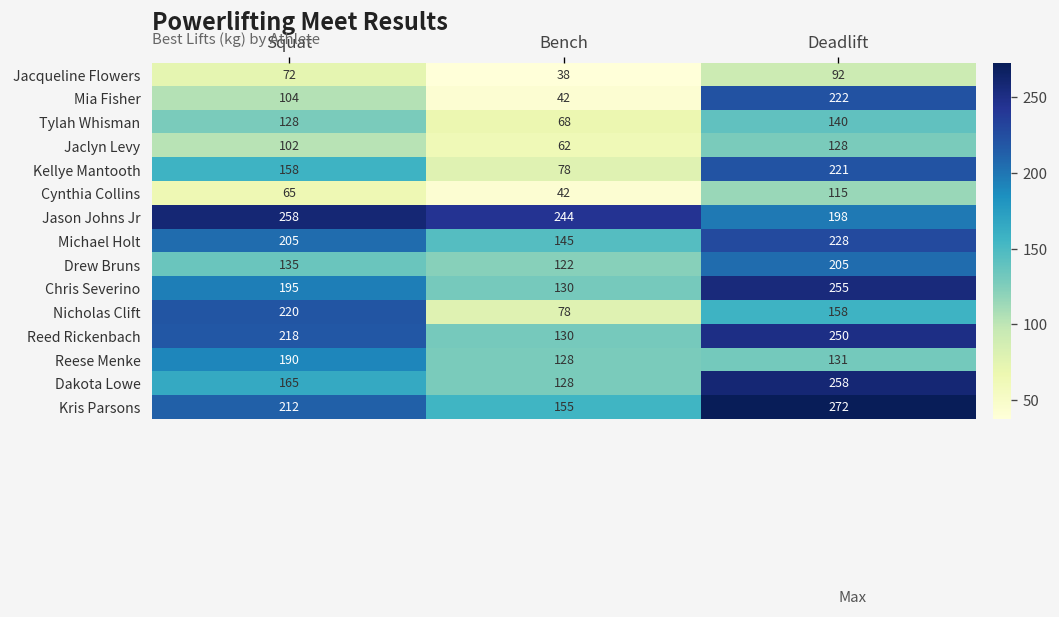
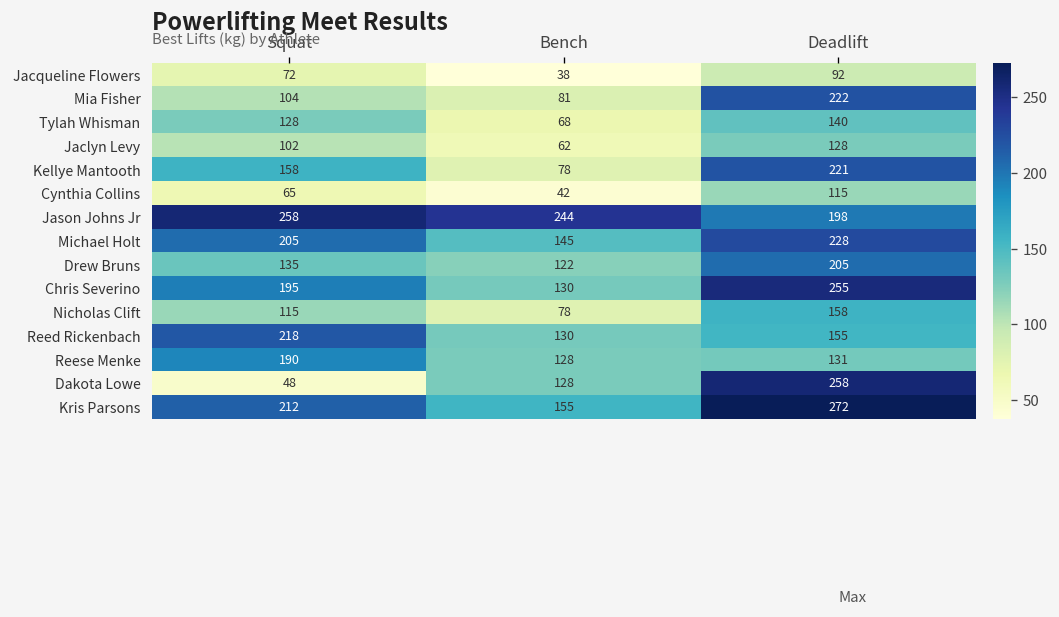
Mia Fisher, Bench: 42 -> 81
Nicholas Clift, Squat: 220 -> 115
Reed Rickenbach, Deadlift: 250 -> 155
Dakota Lowe, Squat: 165 -> 48
